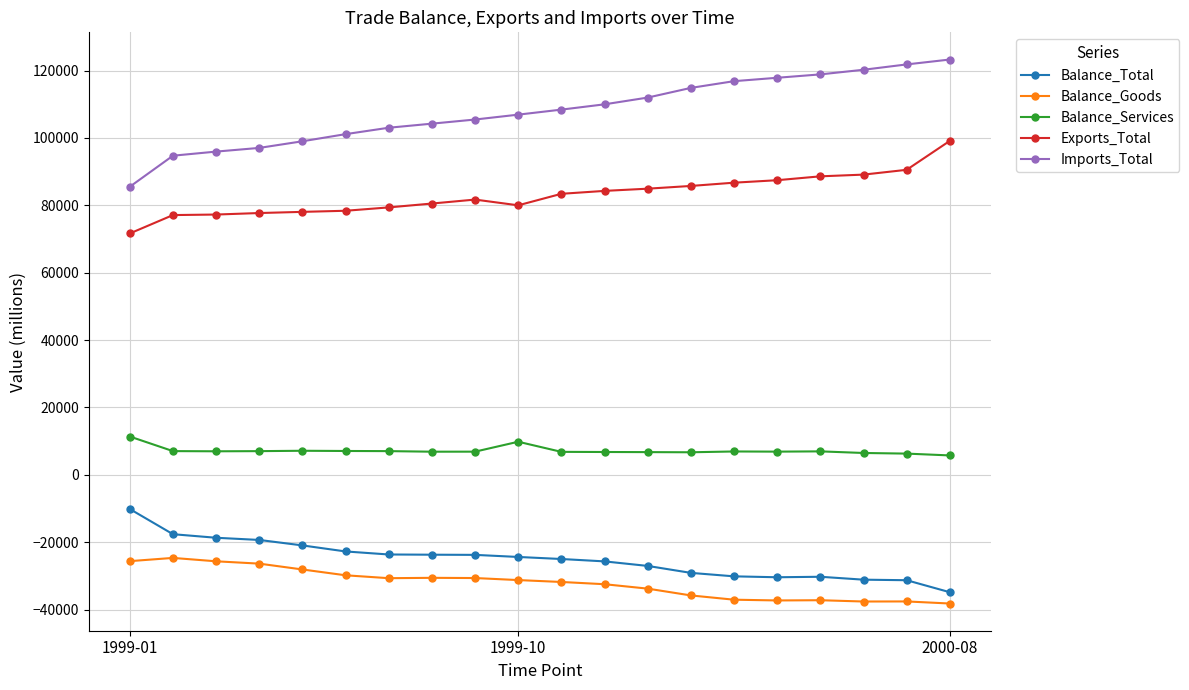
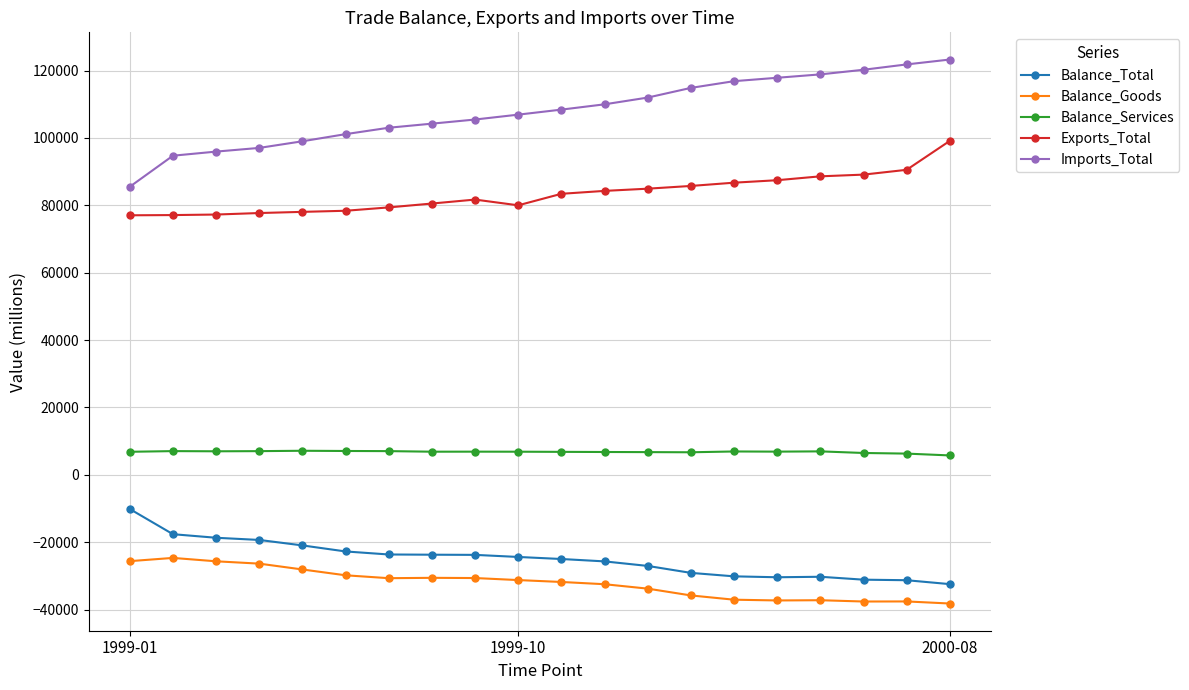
Balance_Services, 1999-01: 11000 -> 7000
Exports_Total, 1999-01: 72000 -> 77000
Balance_Services, 1999-10: 10000 -> 7000
Balance_Total, 2000-08: -35000 -> -32000
